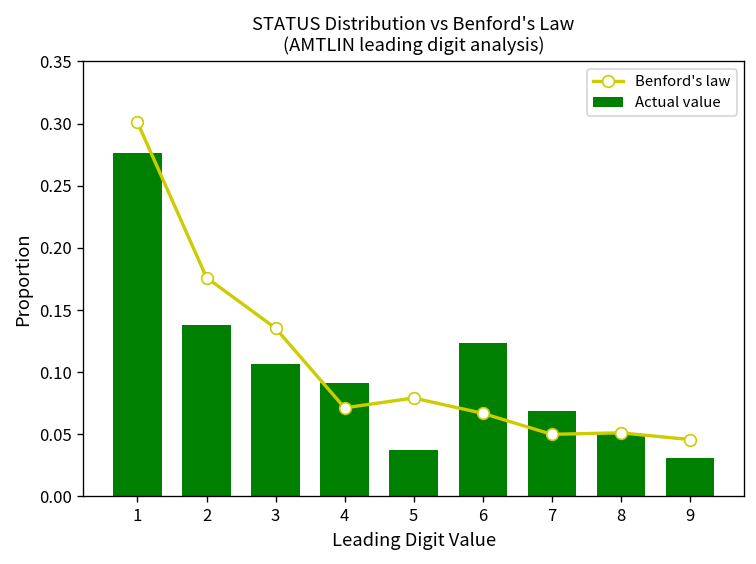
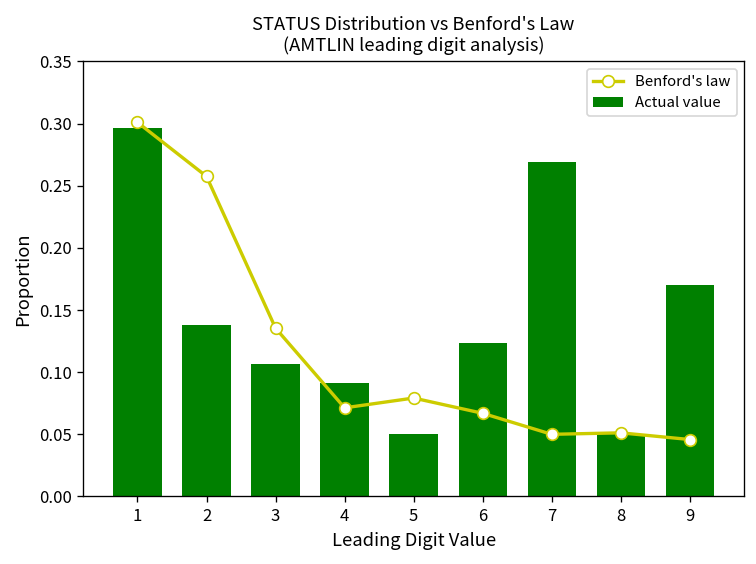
Actual value, 1: 0.277 -> 0.297
Benford's law, 2: 0.176 -> 0.258
Actual value, 5: 0.037 -> 0.050
Actual value, 7: 0.069 -> 0.269
Actual value, 9: 0.031 -> 0.170
